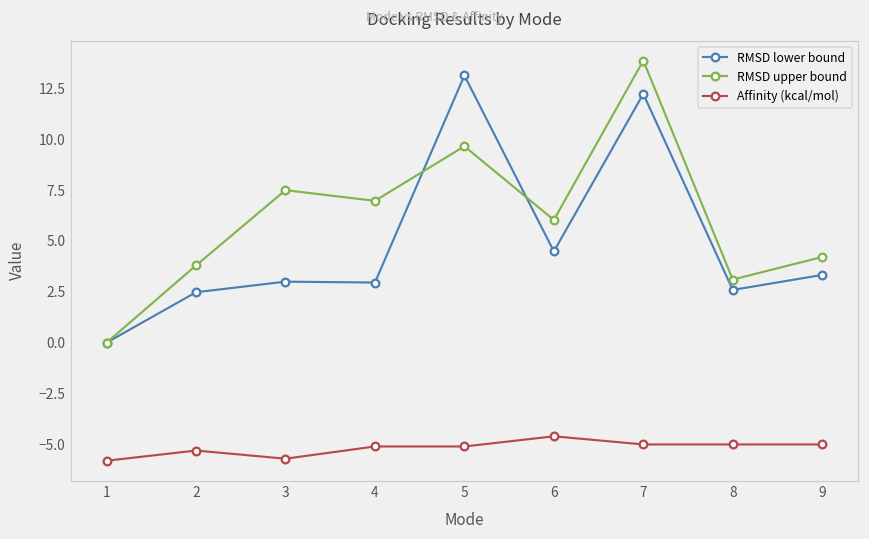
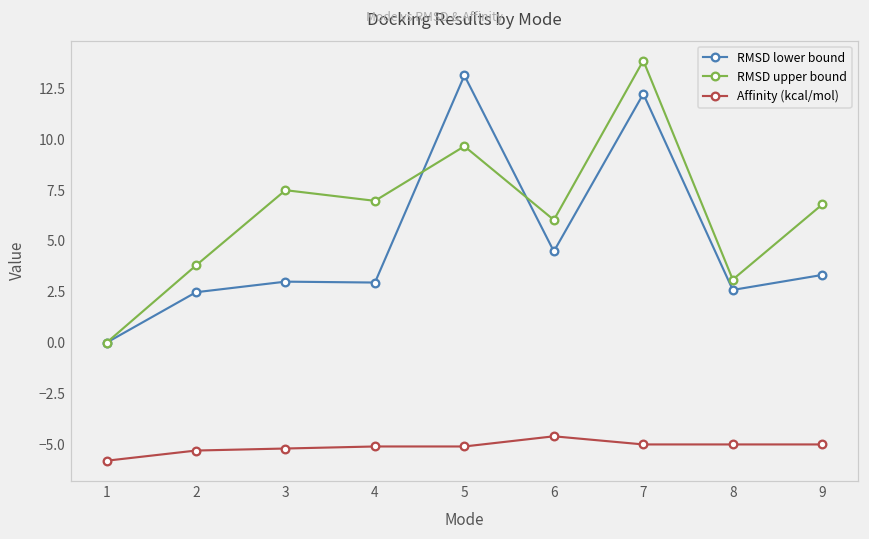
Affinity (kcal/mol), 3: -5.7 -> -5.2
RMSD upper bound, 9: 4.2 -> 6.8
